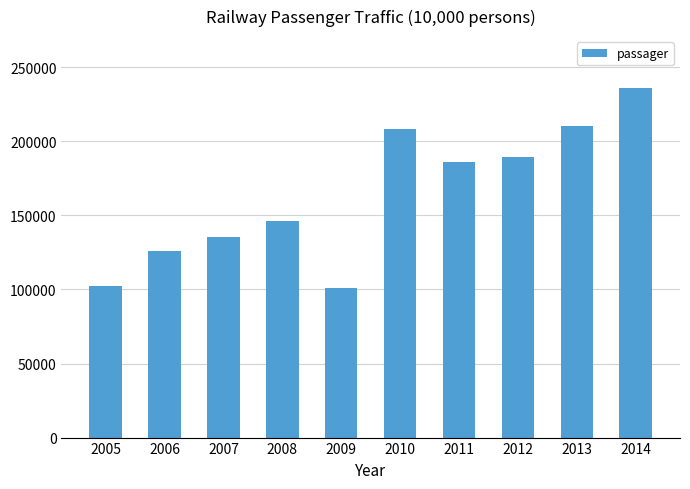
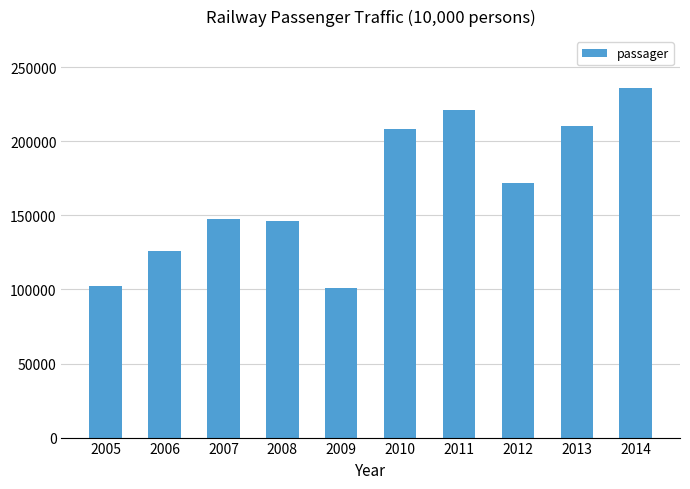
2007: 136000 -> 147000
2011: 186000 -> 221000
2012: 189000 -> 172000
